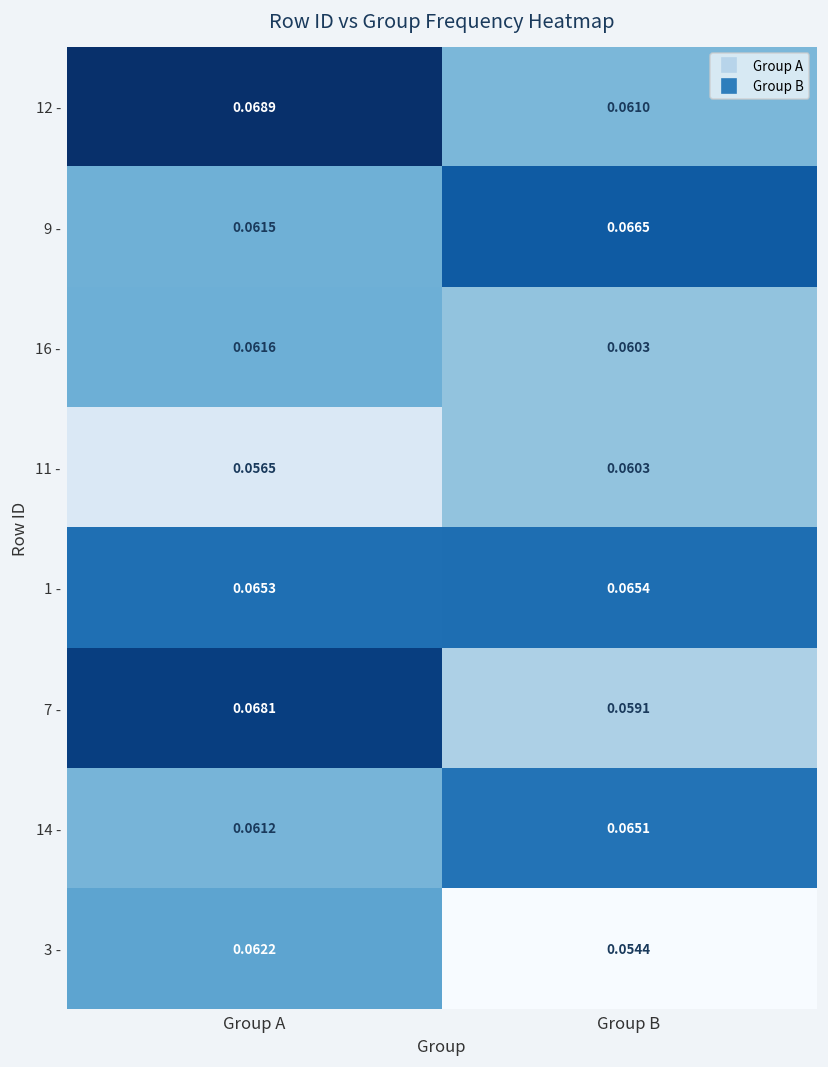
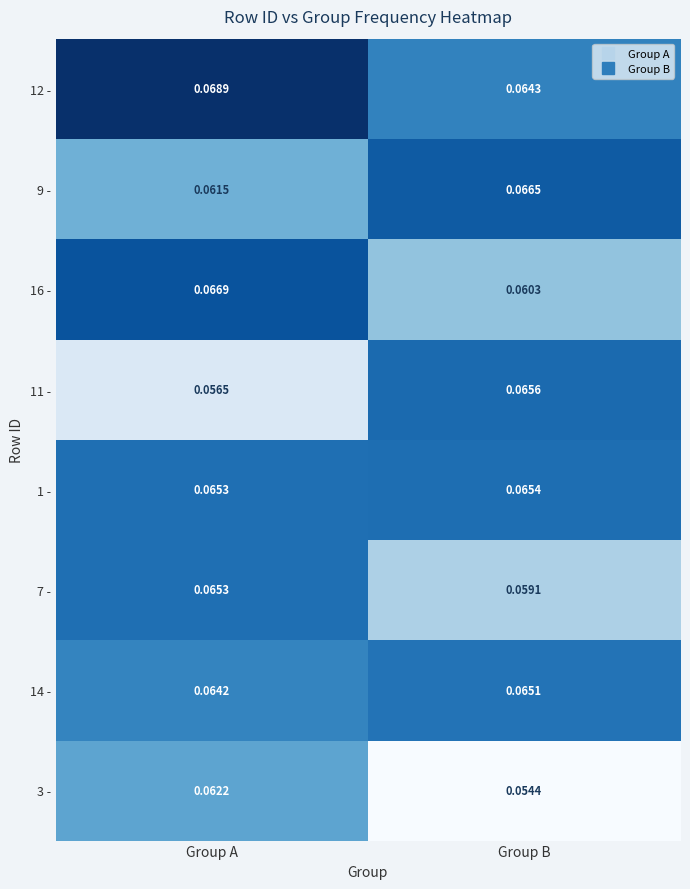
12 -, Group B: 0.0610 -> 0.0643
16 -, Group A: 0.0616 -> 0.0669
11 -, Group B: 0.0603 -> 0.0656
7 -, Group A: 0.0681 -> 0.0653
14 -, Group A: 0.0612 -> 0.0642
